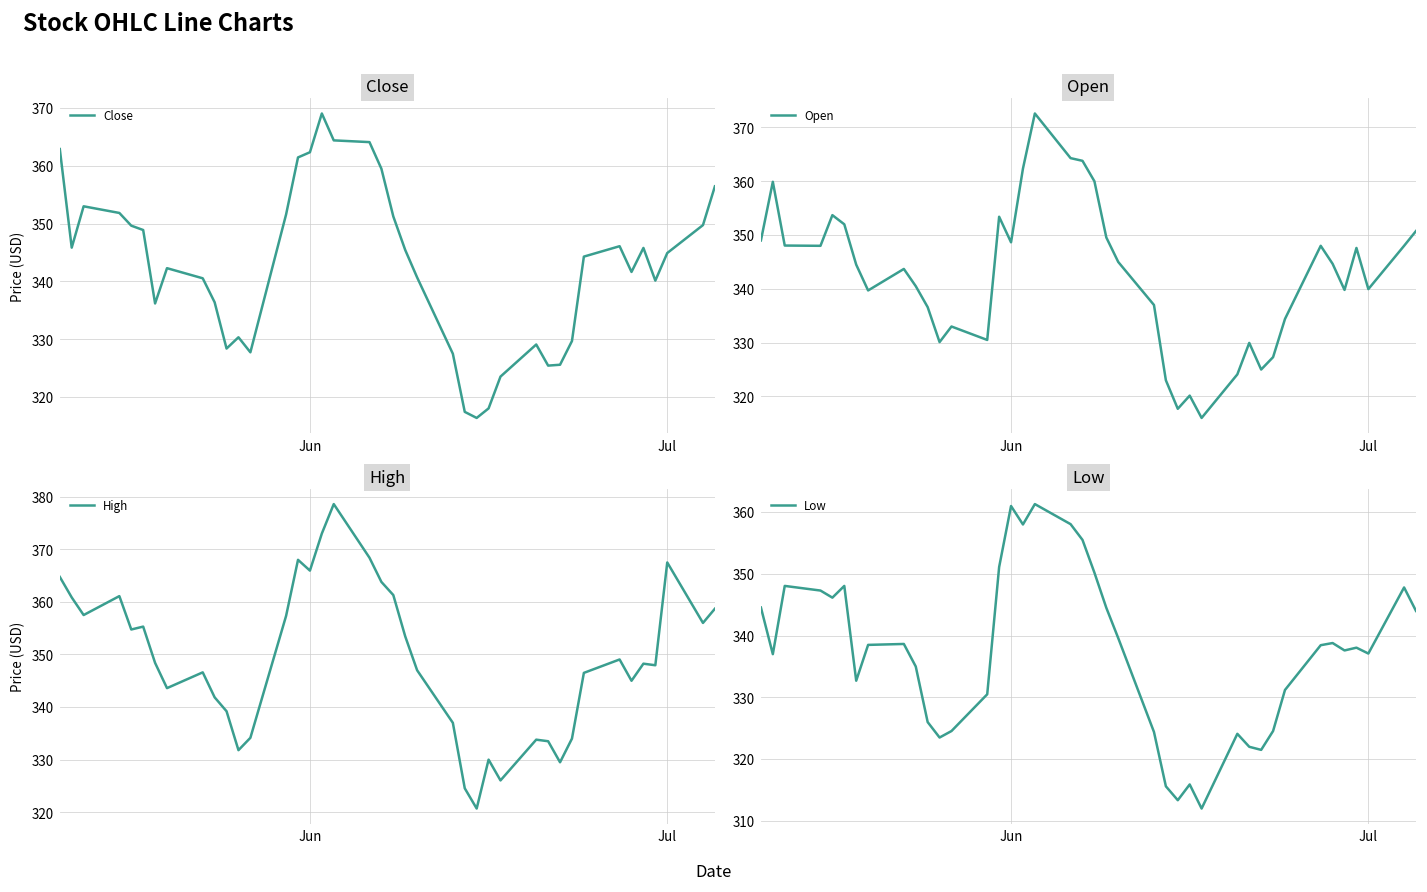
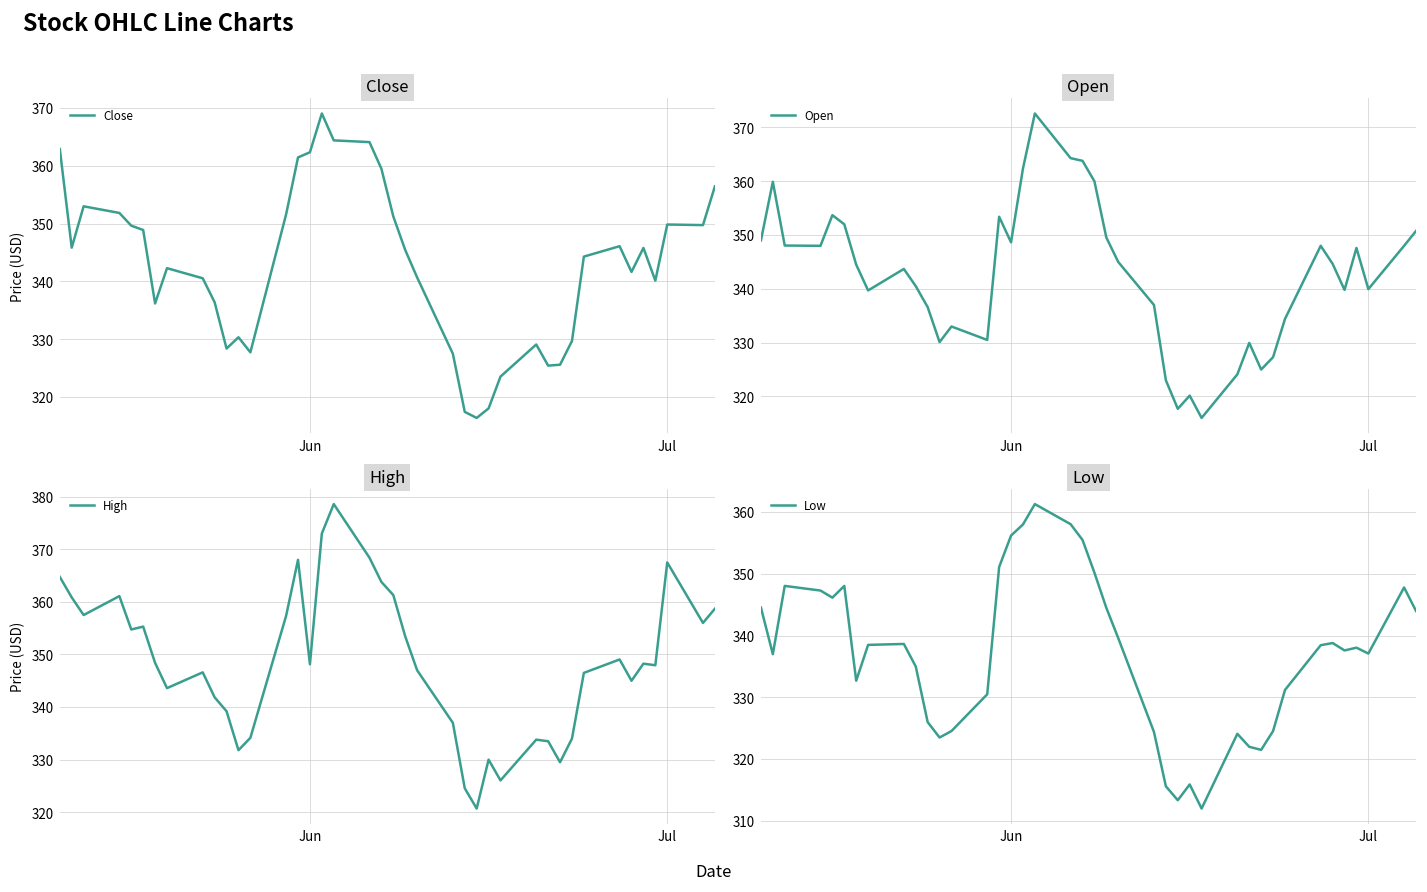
Close, Jul: 345 -> 350
High, Jun: 366 -> 348
Low, Jun: 361 -> 356
